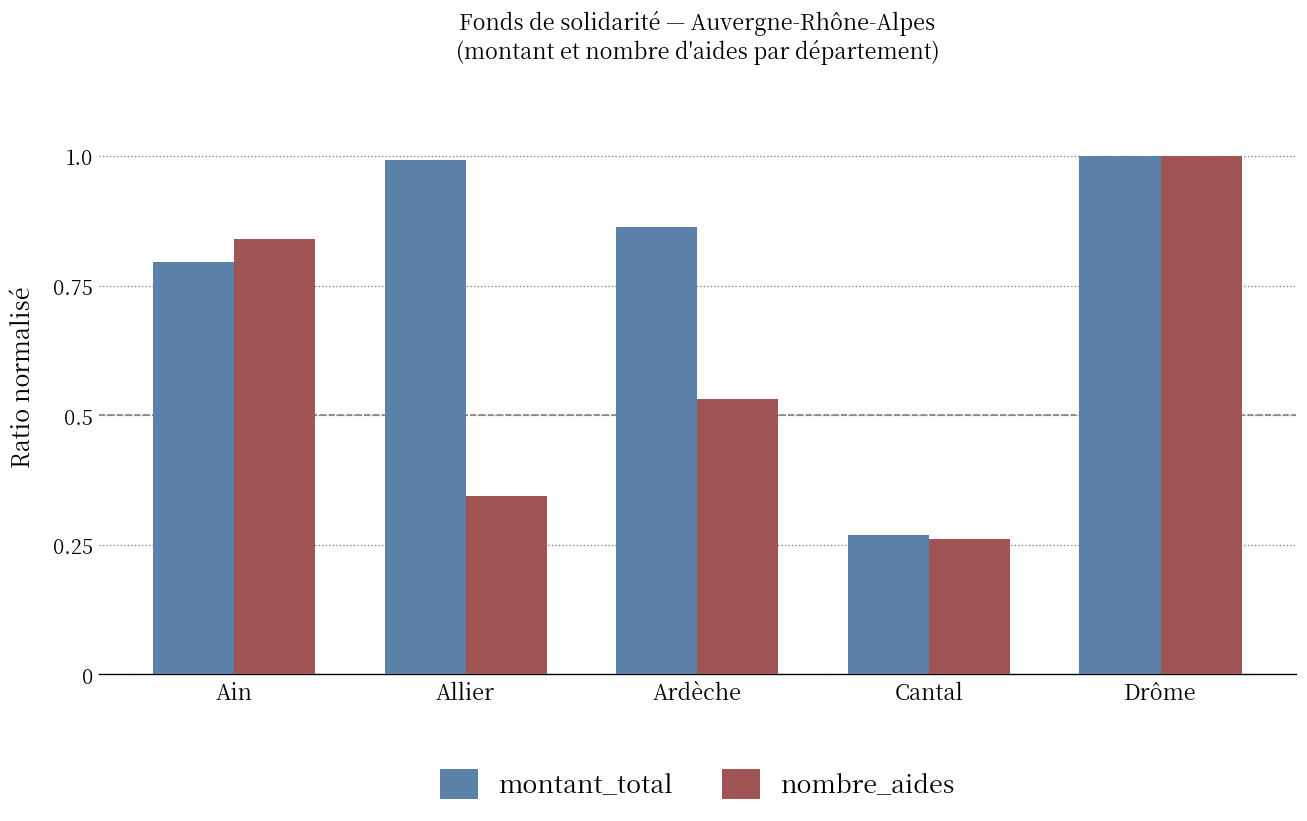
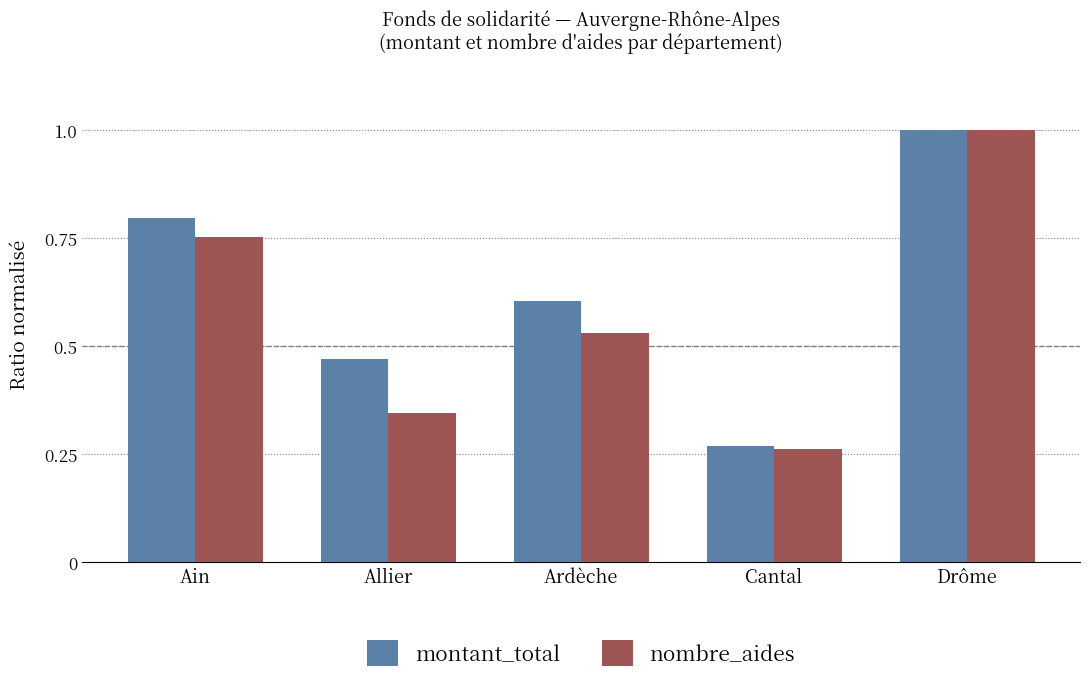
nombre_aides, Ain: 0.84 -> 0.75
montant_total, Allier: 0.99 -> 0.47
montant_total, Ardèche: 0.86 -> 0.60
